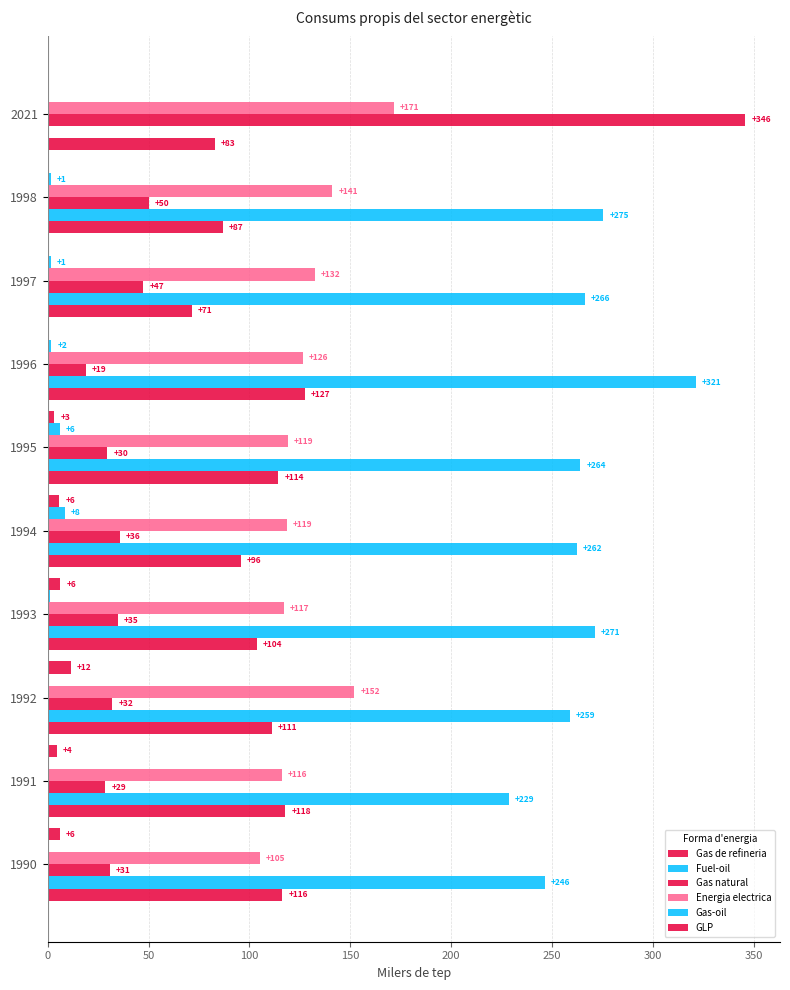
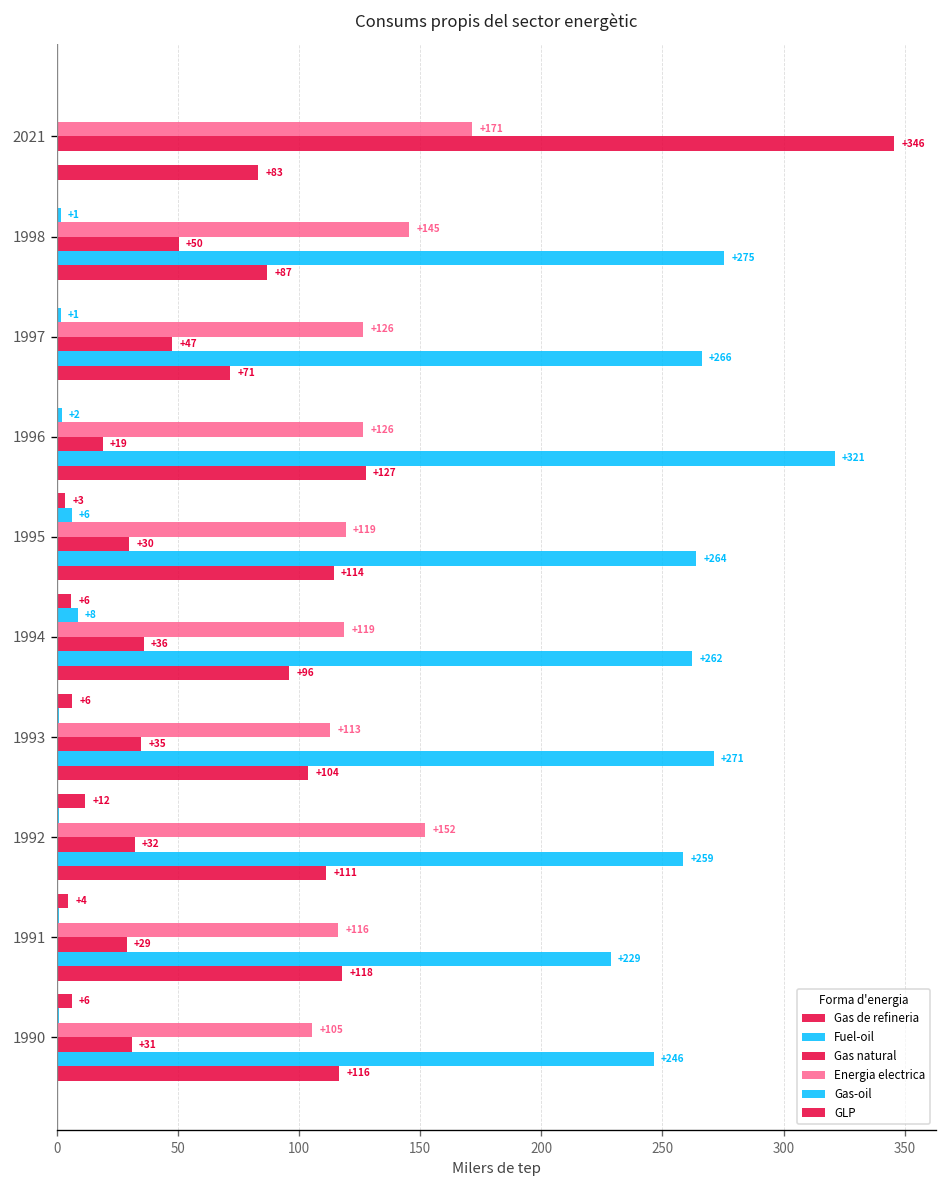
Energia electrica, 1998: +141 -> +145
Energia electrica, 1997: +132 -> +126
Energia electrica, 1993: +117 -> +113
